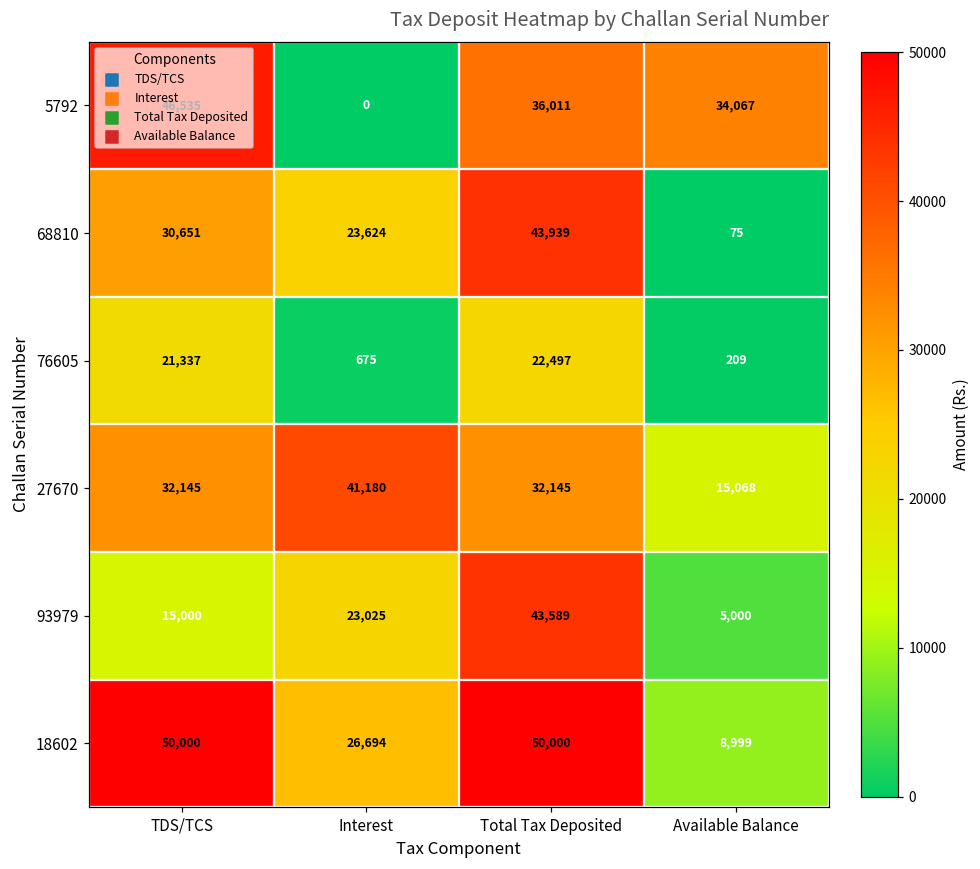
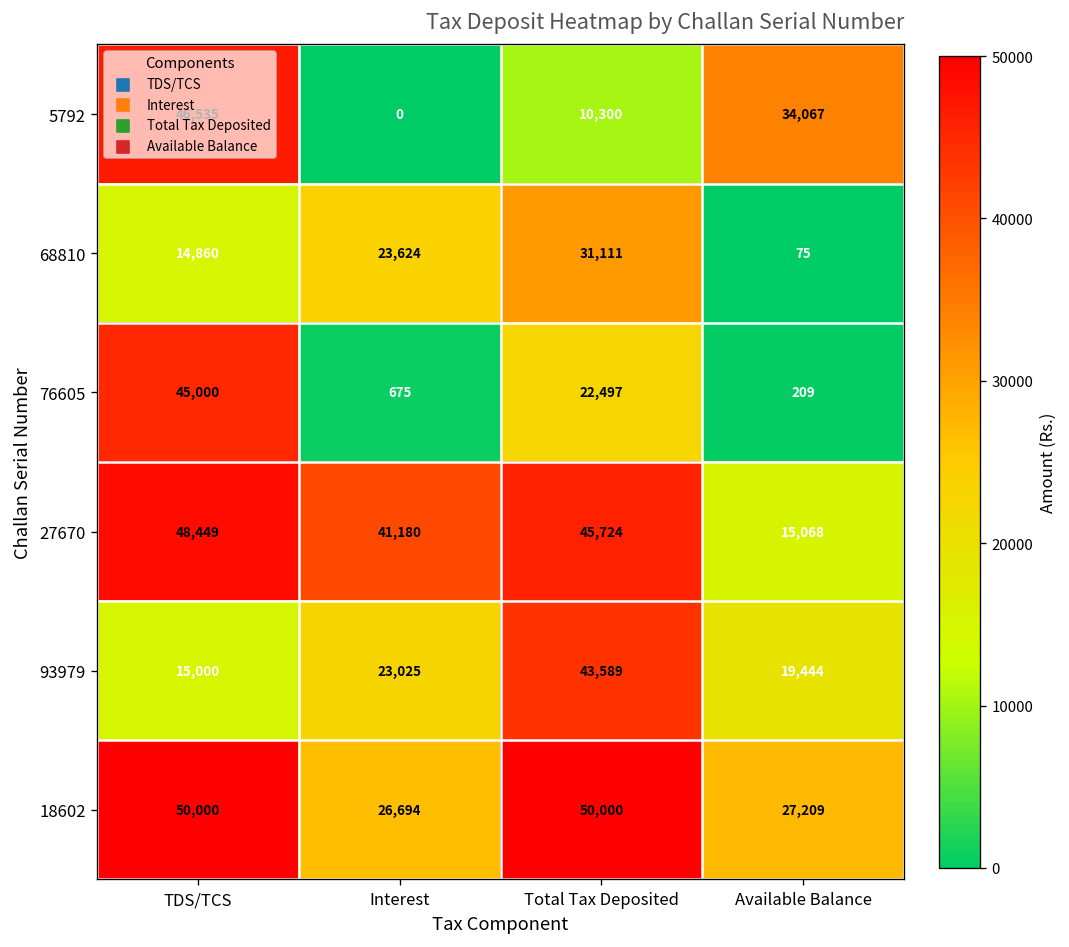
5792, Total Tax Deposited: 36,011 -> 10,300
68810, TDS/TCS: 30,651 -> 14,860
68810, Total Tax Deposited: 43,939 -> 31,111
76605, TDS/TCS: 21,337 -> 45,000
27670, TDS/TCS: 32,145 -> 48,449
27670, Total Tax Deposited: 32,145 -> 45,724
93979, Available Balance: 5,000 -> 19,444
18602, Available Balance: 8,999 -> 27,209
